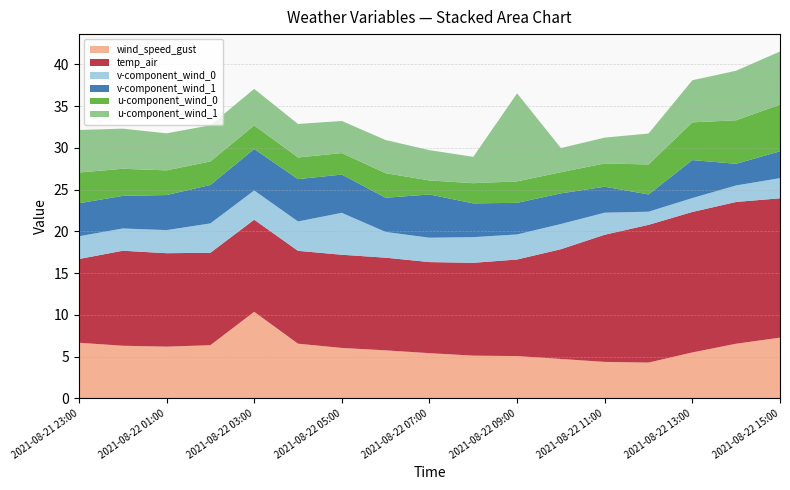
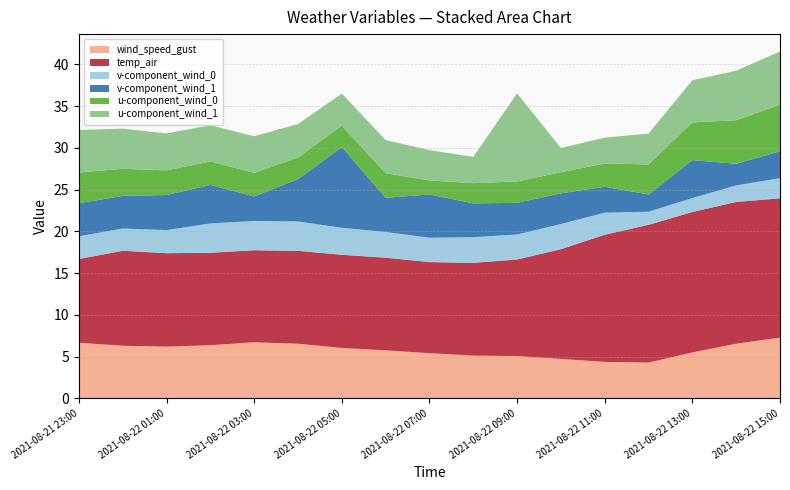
wind_speed_gust, 2021-08-22 03:00: 10 -> 7
v-component_wind_1, 2021-08-22 03:00: 5 -> 3
v-component_wind_0, 2021-08-22 05:00: 5 -> 3
v-component_wind_1, 2021-08-22 05:00: 5 -> 10
